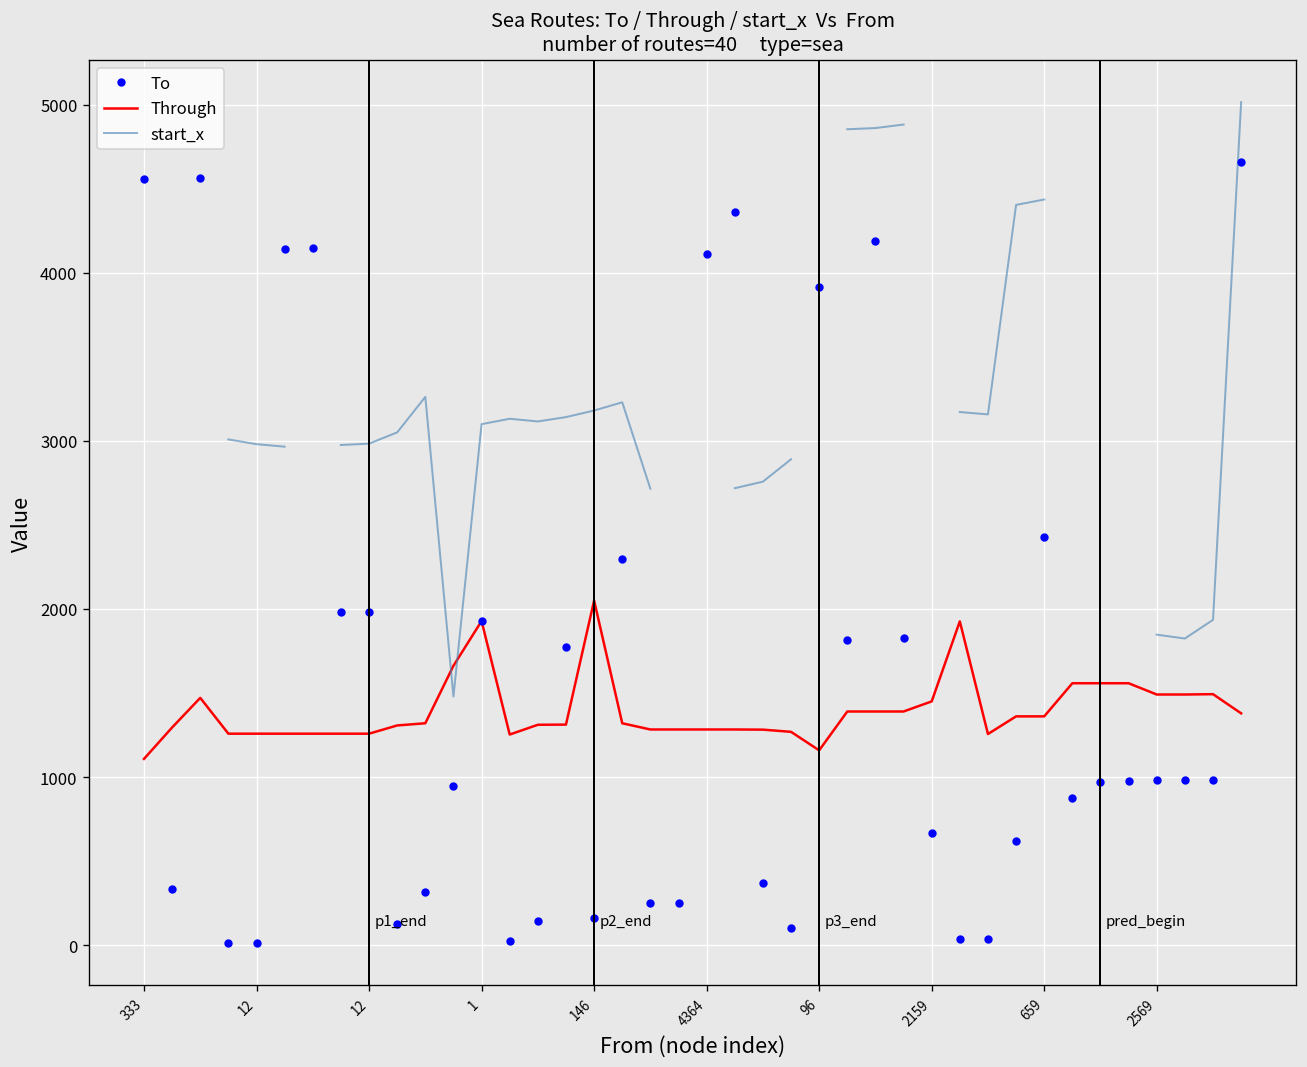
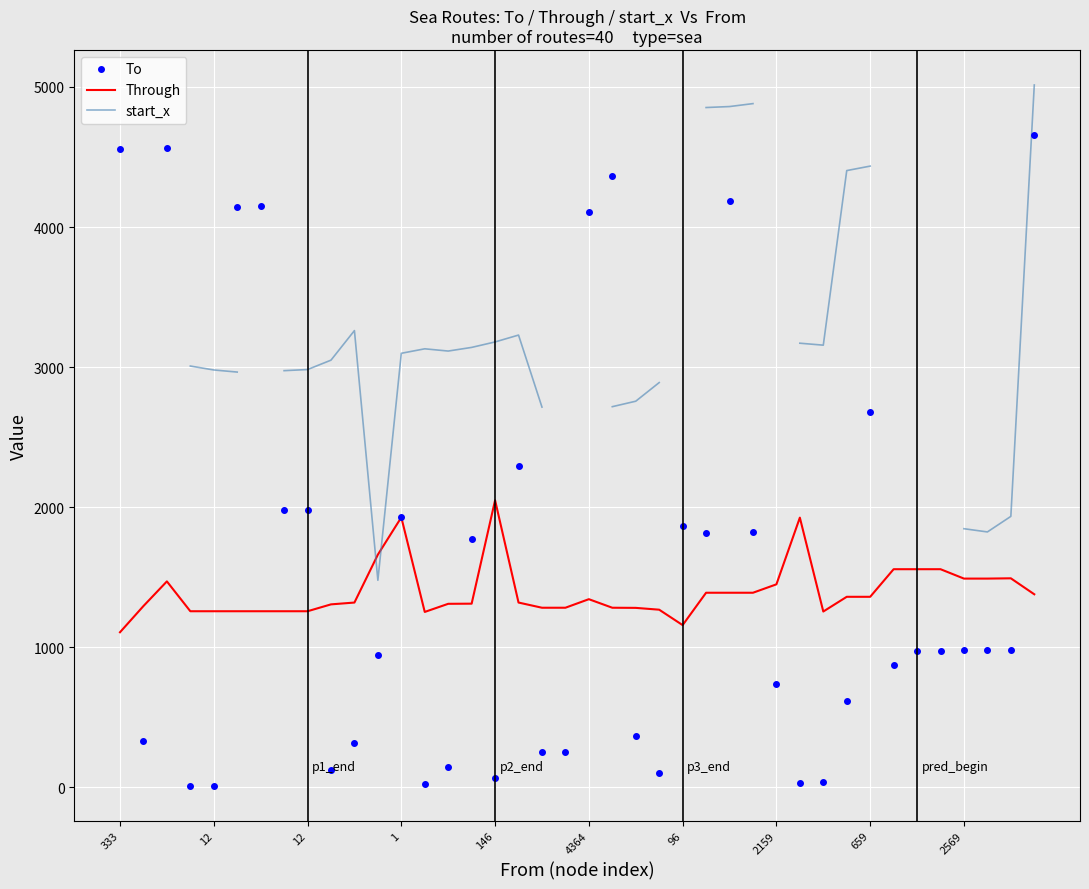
To, 146: 160 -> 70
Through, 4364: 1280 -> 1340
To, 96: 3910 -> 1870
To, 2159: 670 -> 740
To, 659: 2430 -> 2680
